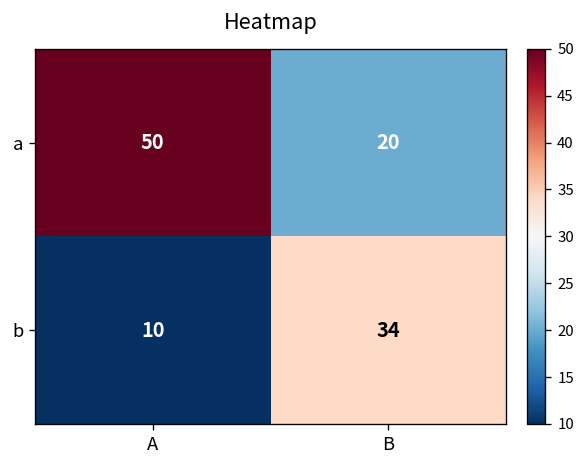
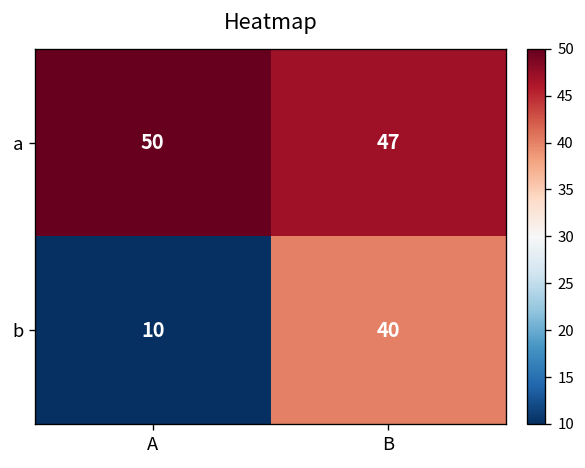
a, B: 20 -> 47
b, B: 34 -> 40
